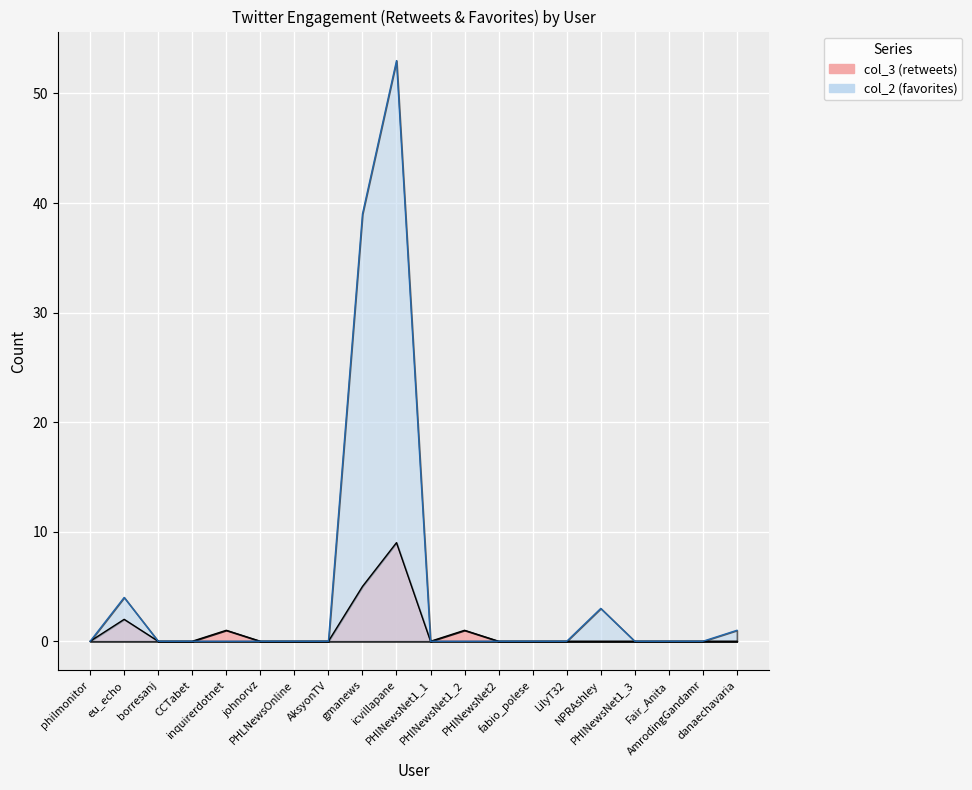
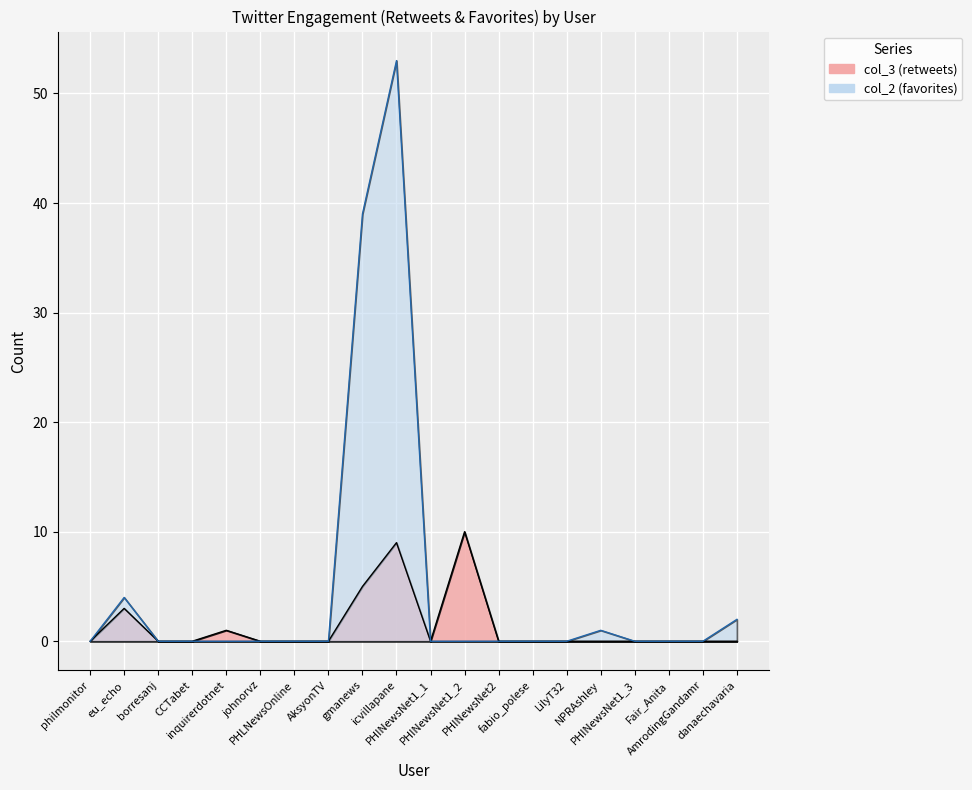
col_3 (retweets), eu_echo: 2 -> 3
col_3 (retweets), PHINewsNet1_2: 1 -> 10
col_2 (favorites), NPRAshley: 3 -> 1
col_2 (favorites), danaechavaria: 1 -> 2
